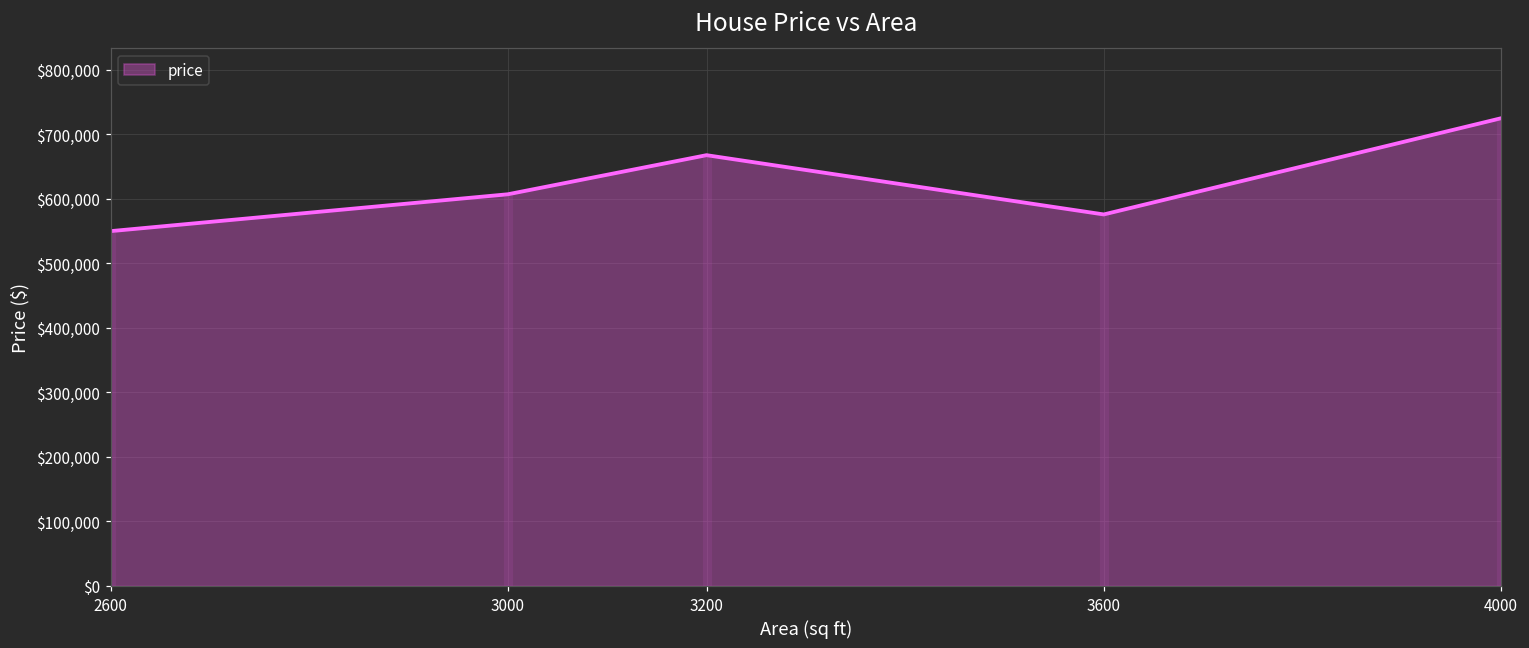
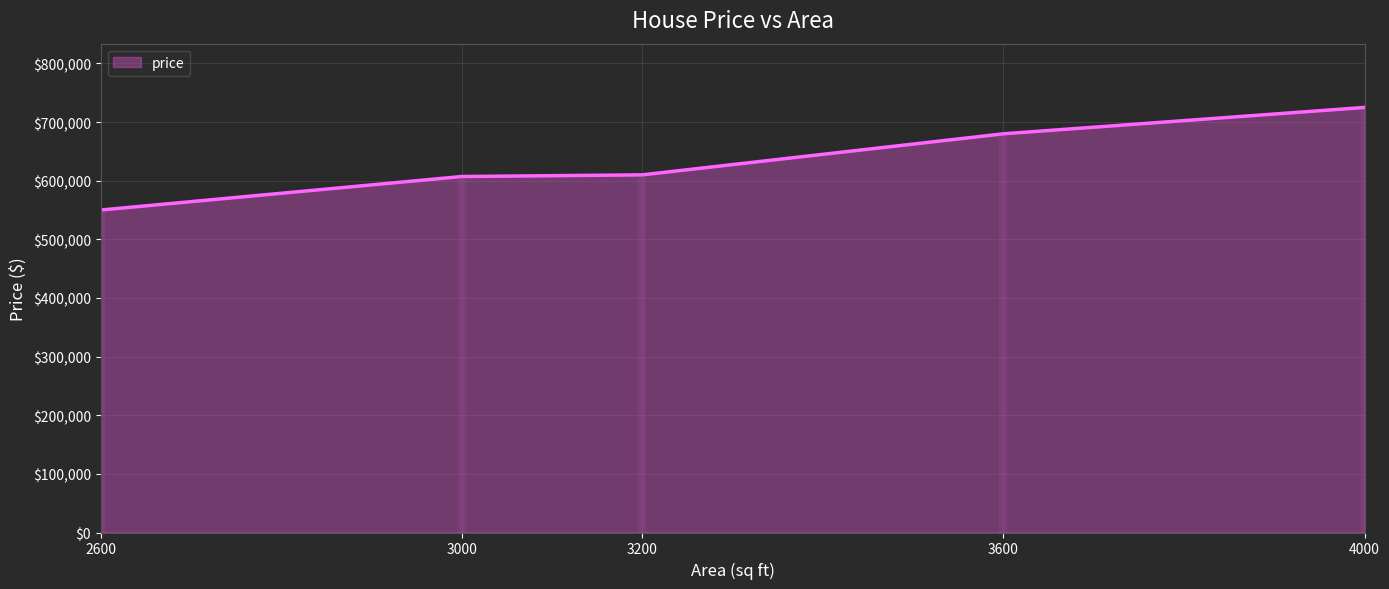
3200: $670,000 -> $610,000
3600: $580,000 -> $680,000
